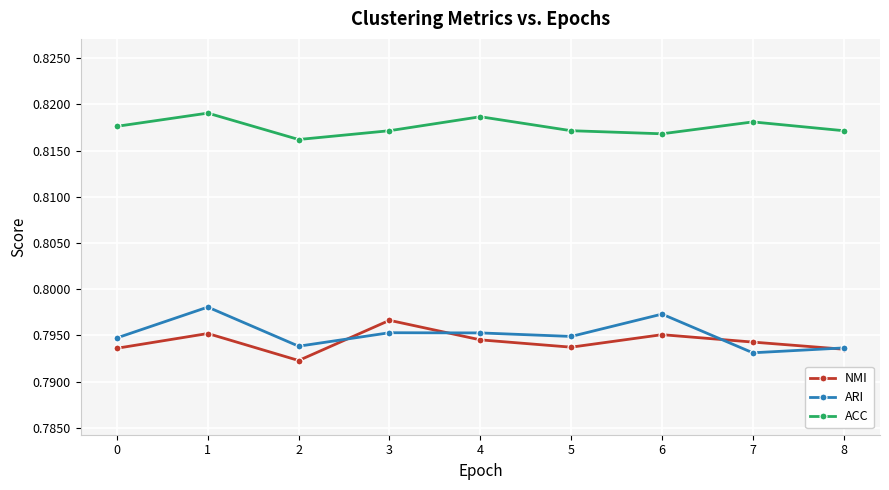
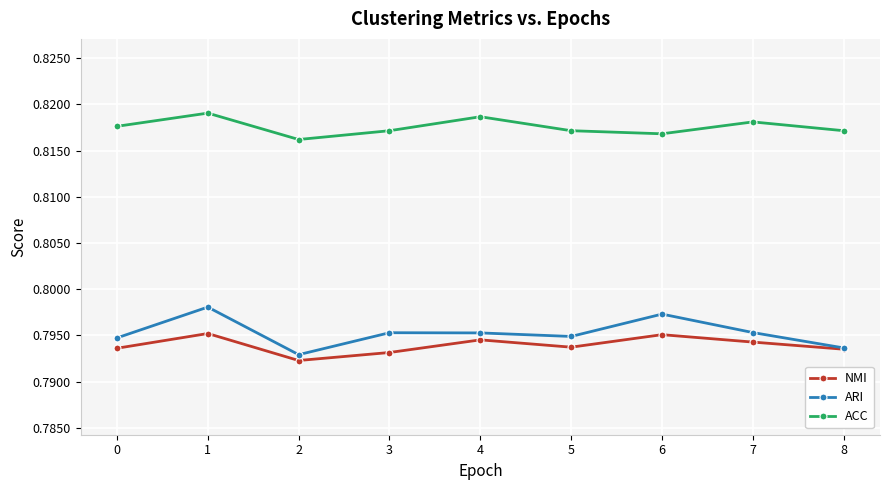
ARI, 2: 0.794 -> 0.793
NMI, 3: 0.797 -> 0.793
ARI, 7: 0.793 -> 0.795
